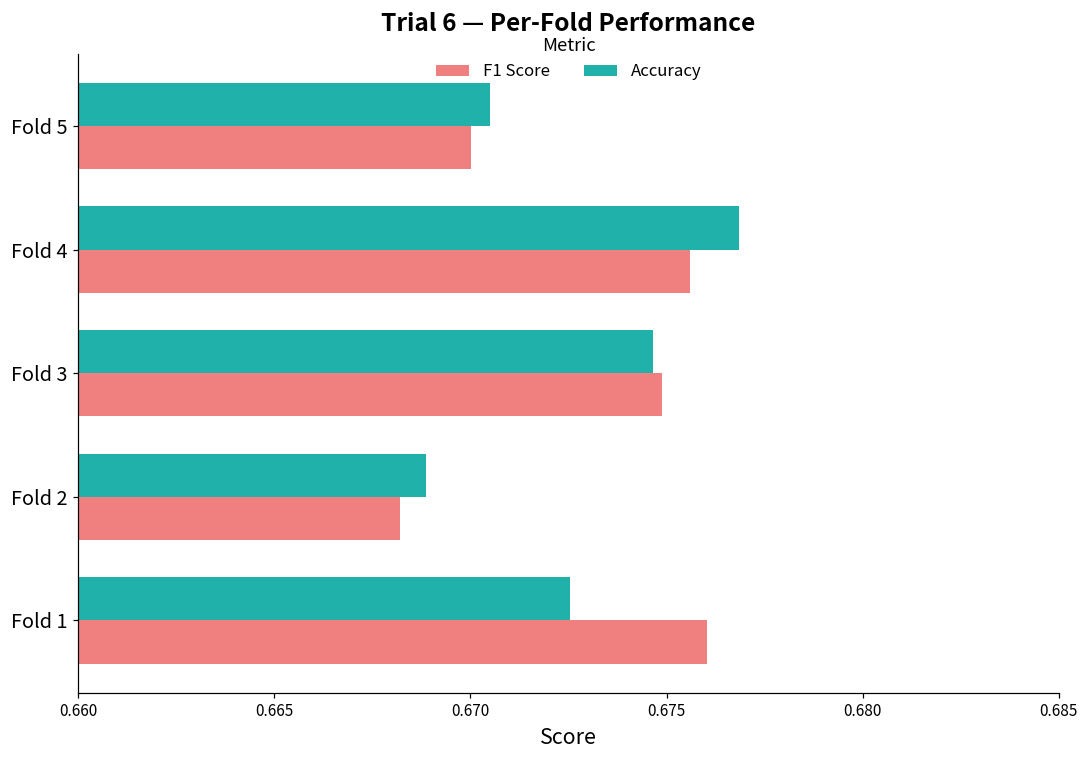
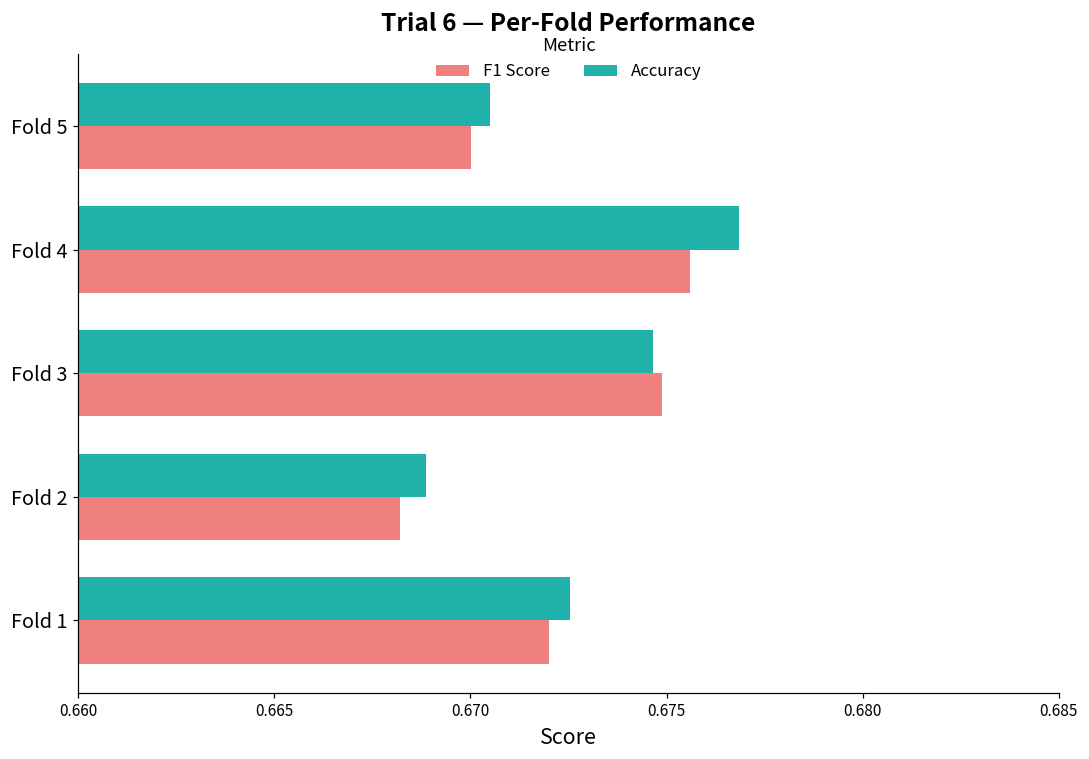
F1 Score, Fold 1: 0.6760 -> 0.6720
